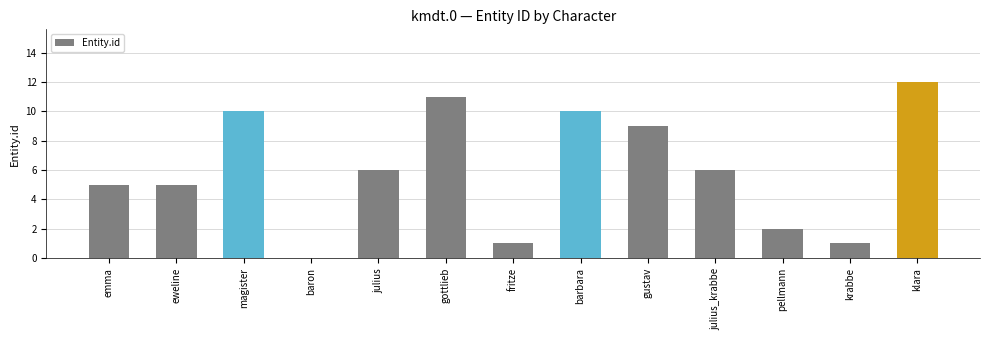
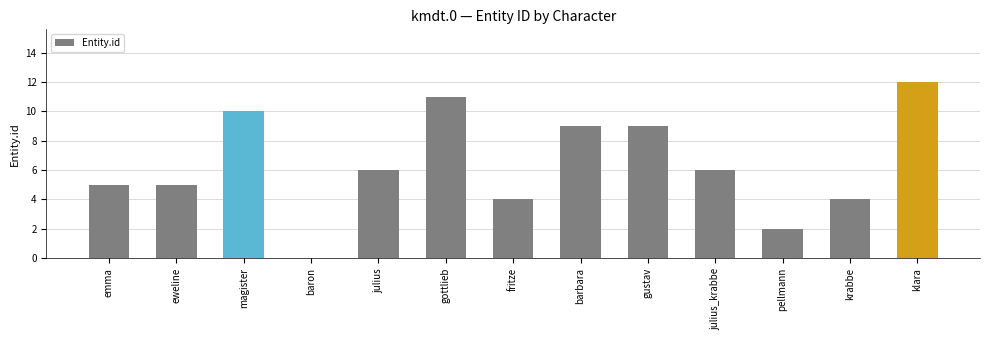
fritze: 1 -> 4
barbara: 10 -> 9
krabbe: 1 -> 4
